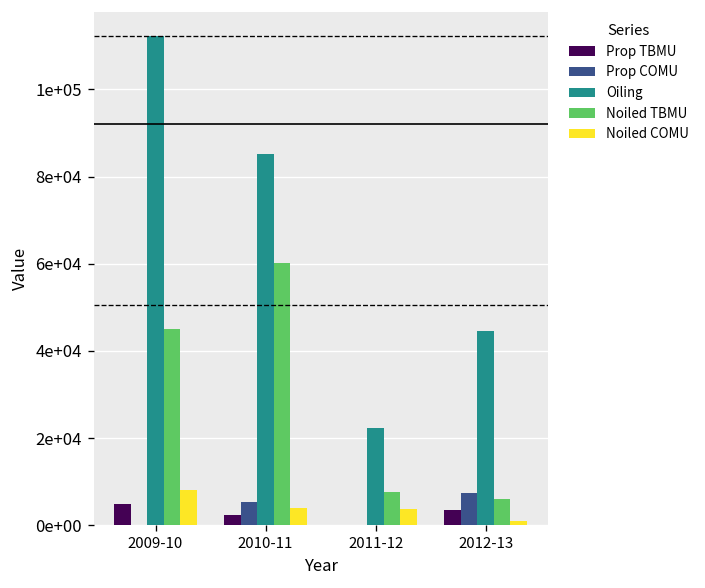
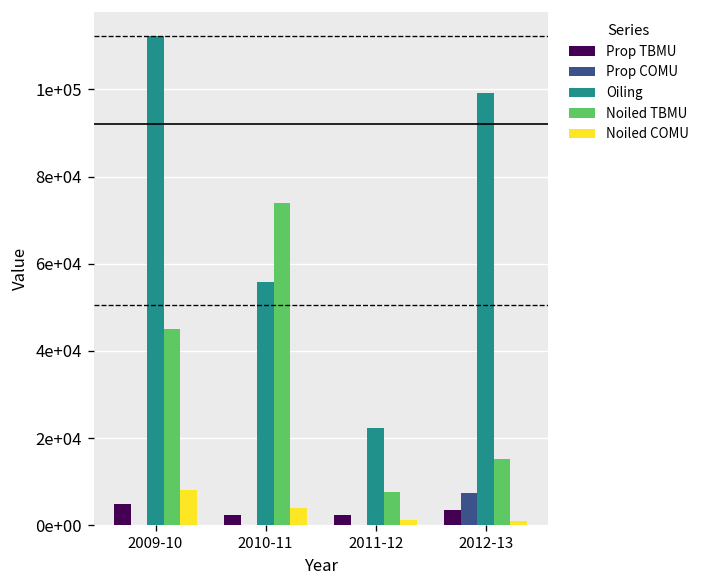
Prop COMU, 2010-11: 5000 -> 0
Oiling, 2010-11: 85000 -> 56000
Noiled TBMU, 2010-11: 60000 -> 74000
Prop TBMU, 2011-12: 0 -> 2000
Noiled COMU, 2011-12: 4000 -> 1000
Oiling, 2012-13: 45000 -> 99000
Noiled TBMU, 2012-13: 6000 -> 15000
